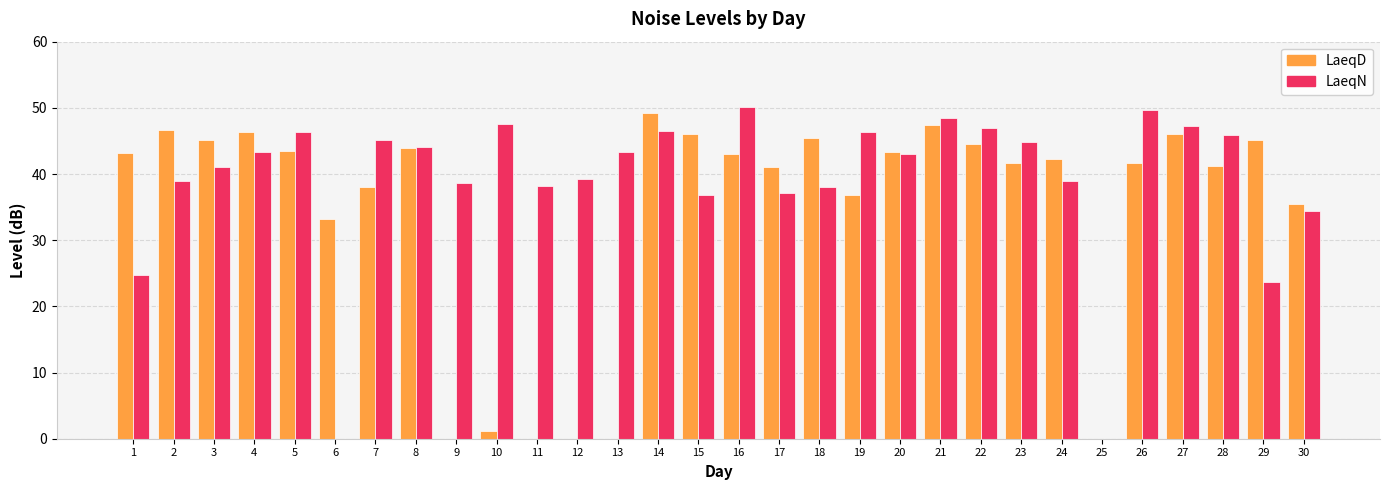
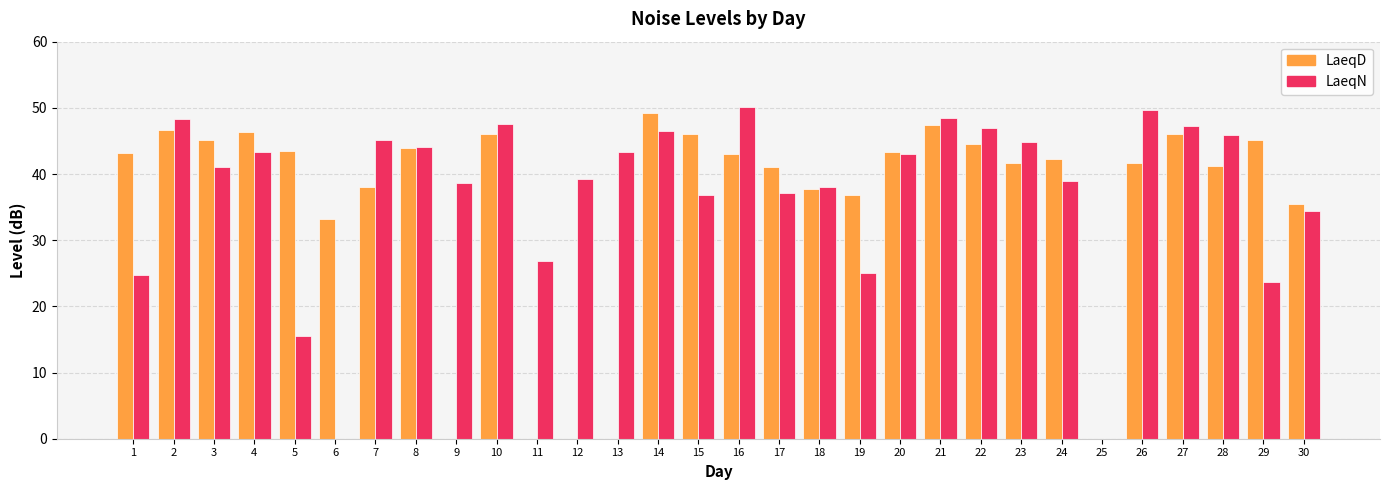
LaeqN, 2: 39 -> 48
LaeqN, 5: 46 -> 16
LaeqD, 10: 1 -> 46
LaeqN, 11: 38 -> 27
LaeqD, 18: 45 -> 38
LaeqN, 19: 46 -> 25
